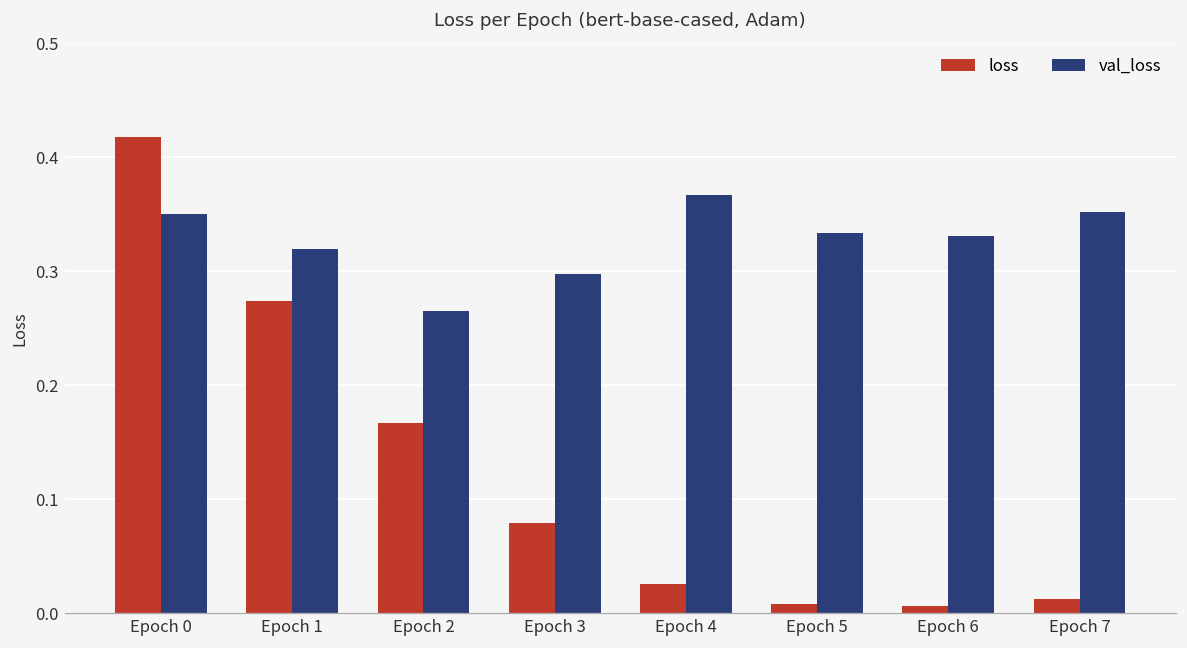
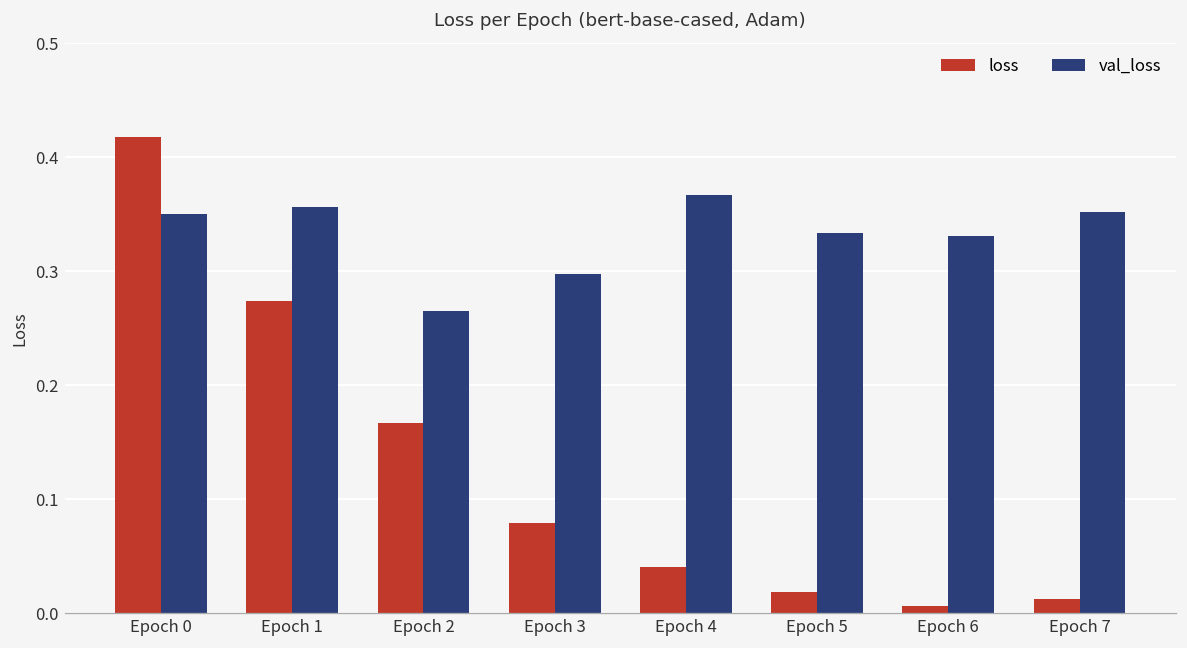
val_loss, Epoch 1: 0.32 -> 0.36
loss, Epoch 4: 0.03 -> 0.04
loss, Epoch 5: 0.01 -> 0.02
